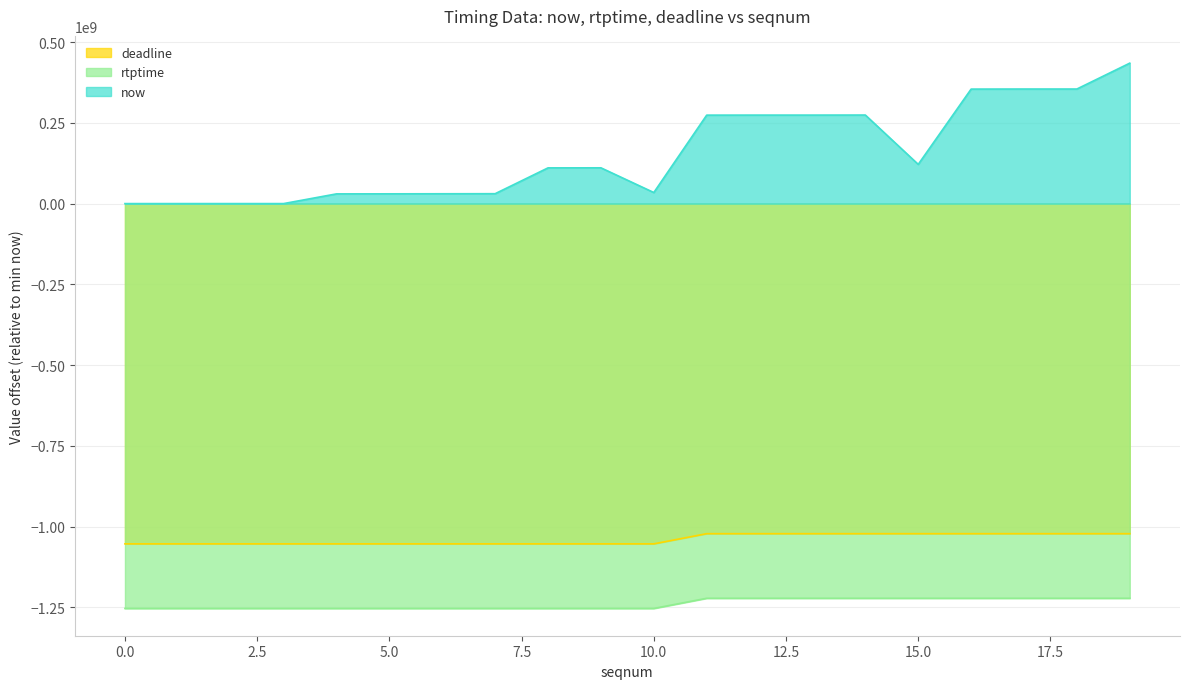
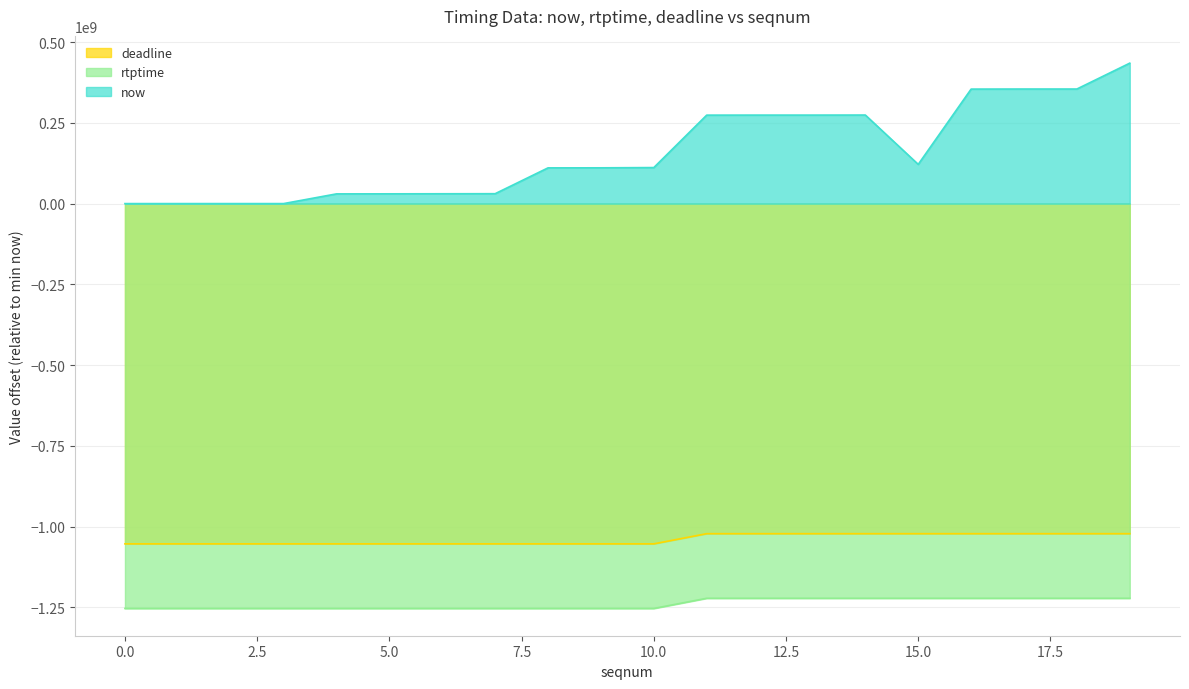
now, 10.0: 30000000 -> 110000000
